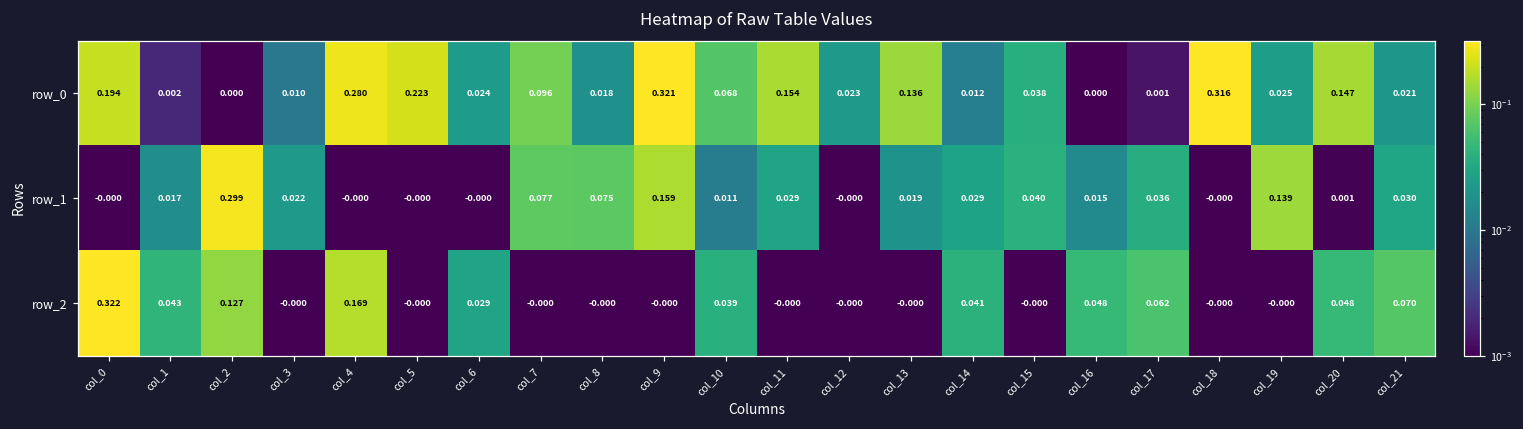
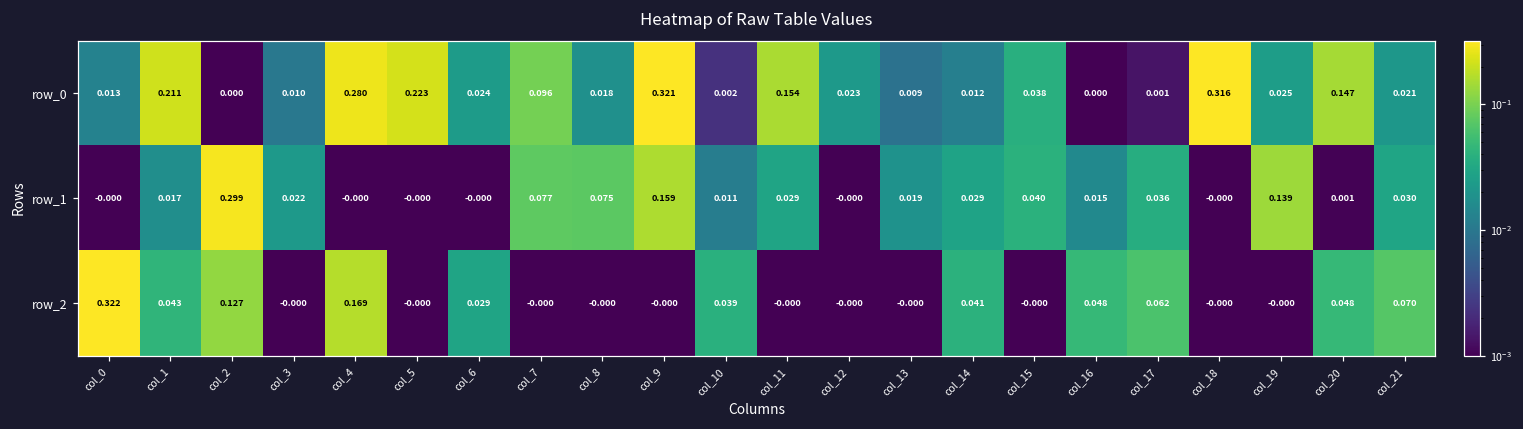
row_0, col_0: 0.194 -> 0.013
row_0, col_1: 0.002 -> 0.211
row_0, col_10: 0.068 -> 0.002
row_0, col_13: 0.136 -> 0.009
